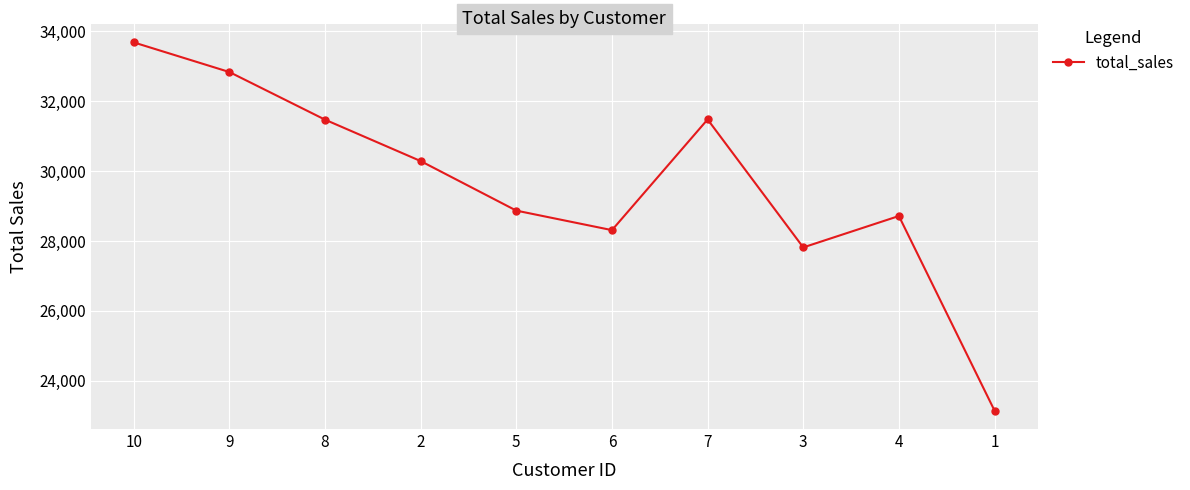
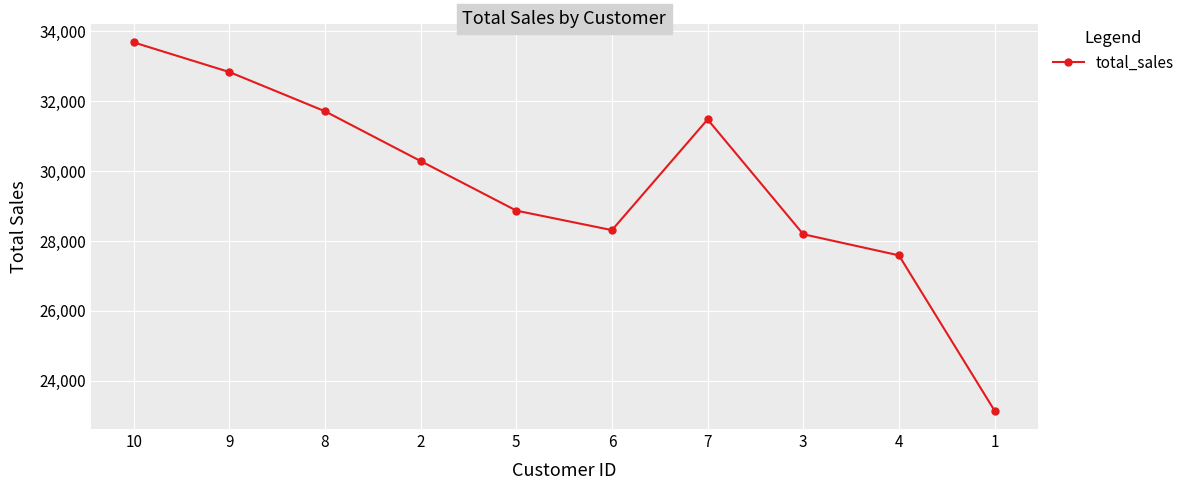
8: 31,500 -> 31,700
3: 27,800 -> 28,200
4: 28,700 -> 27,600
